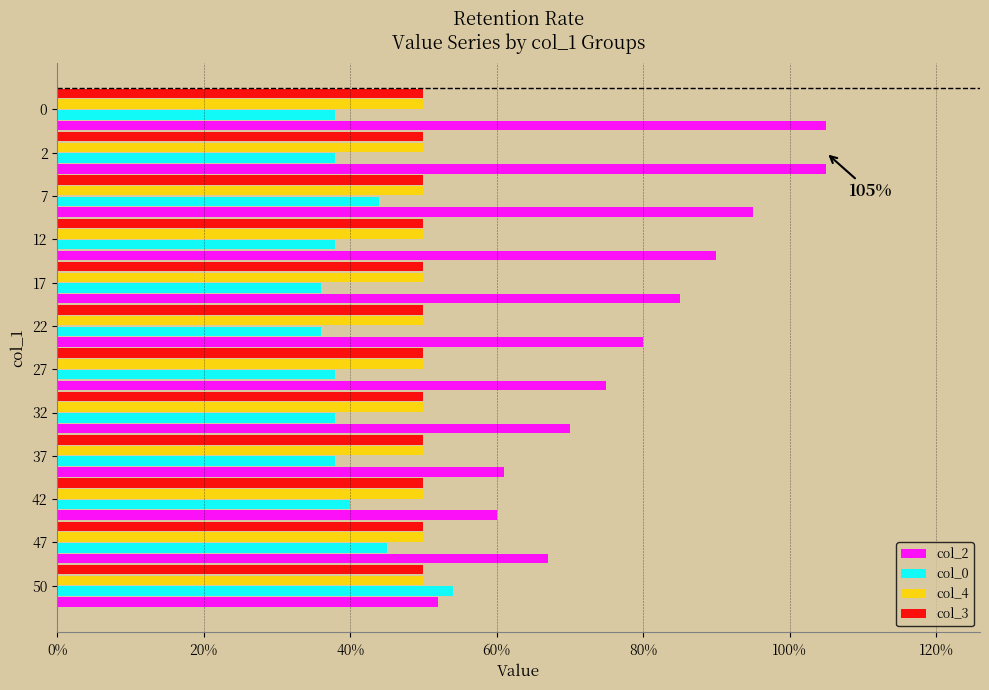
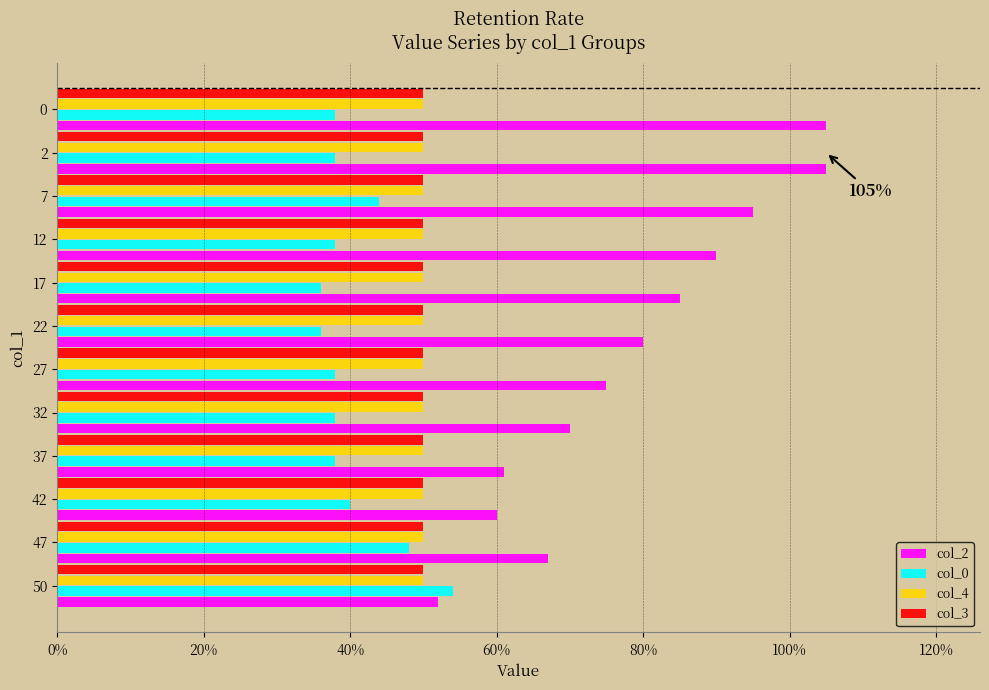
col_0, 47: 45% -> 48%
